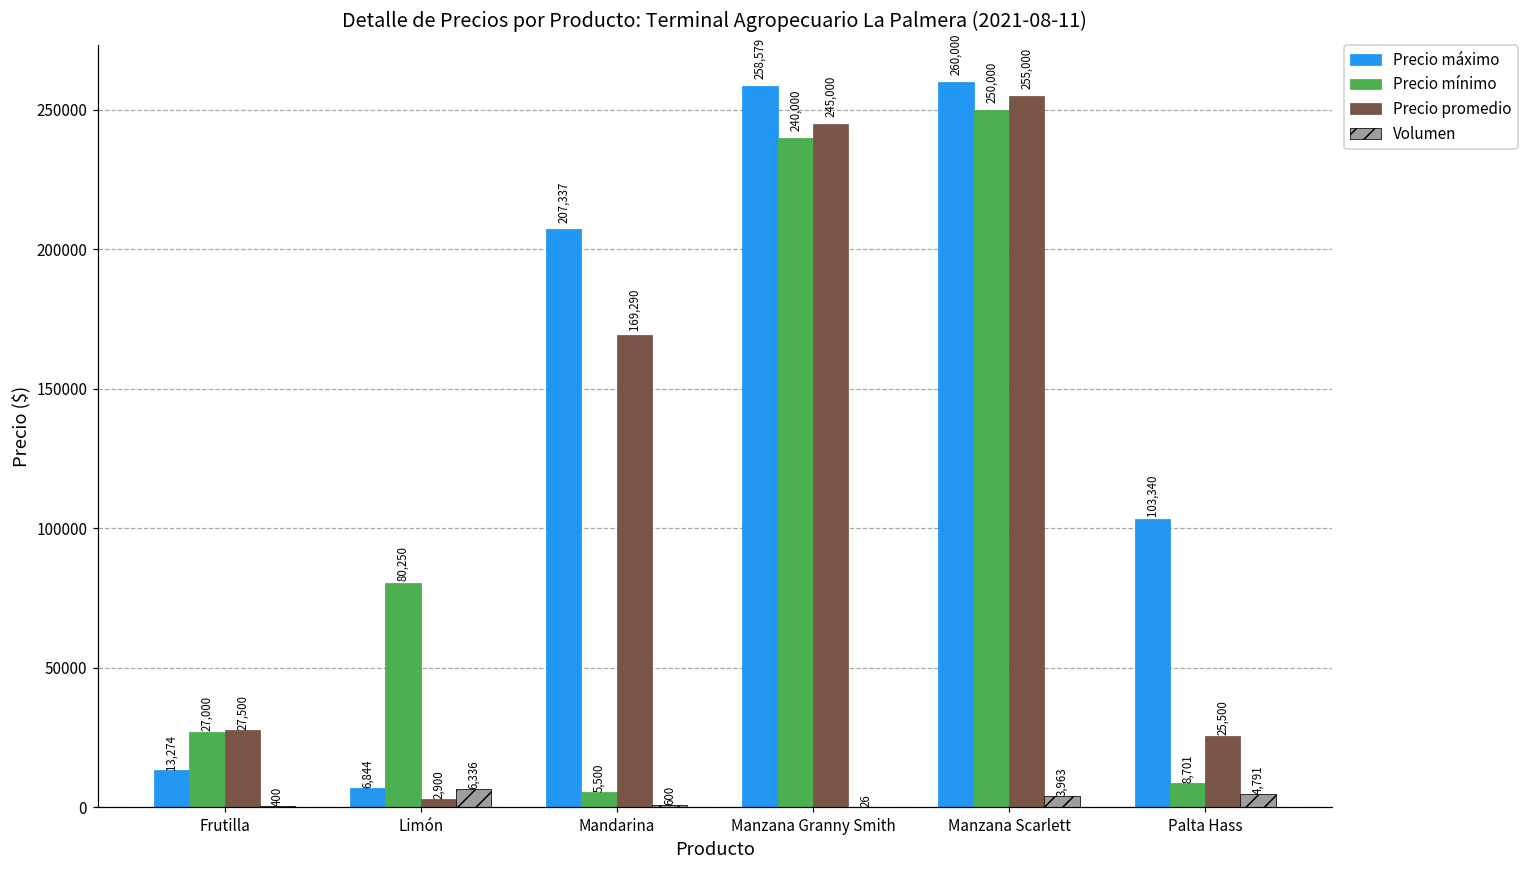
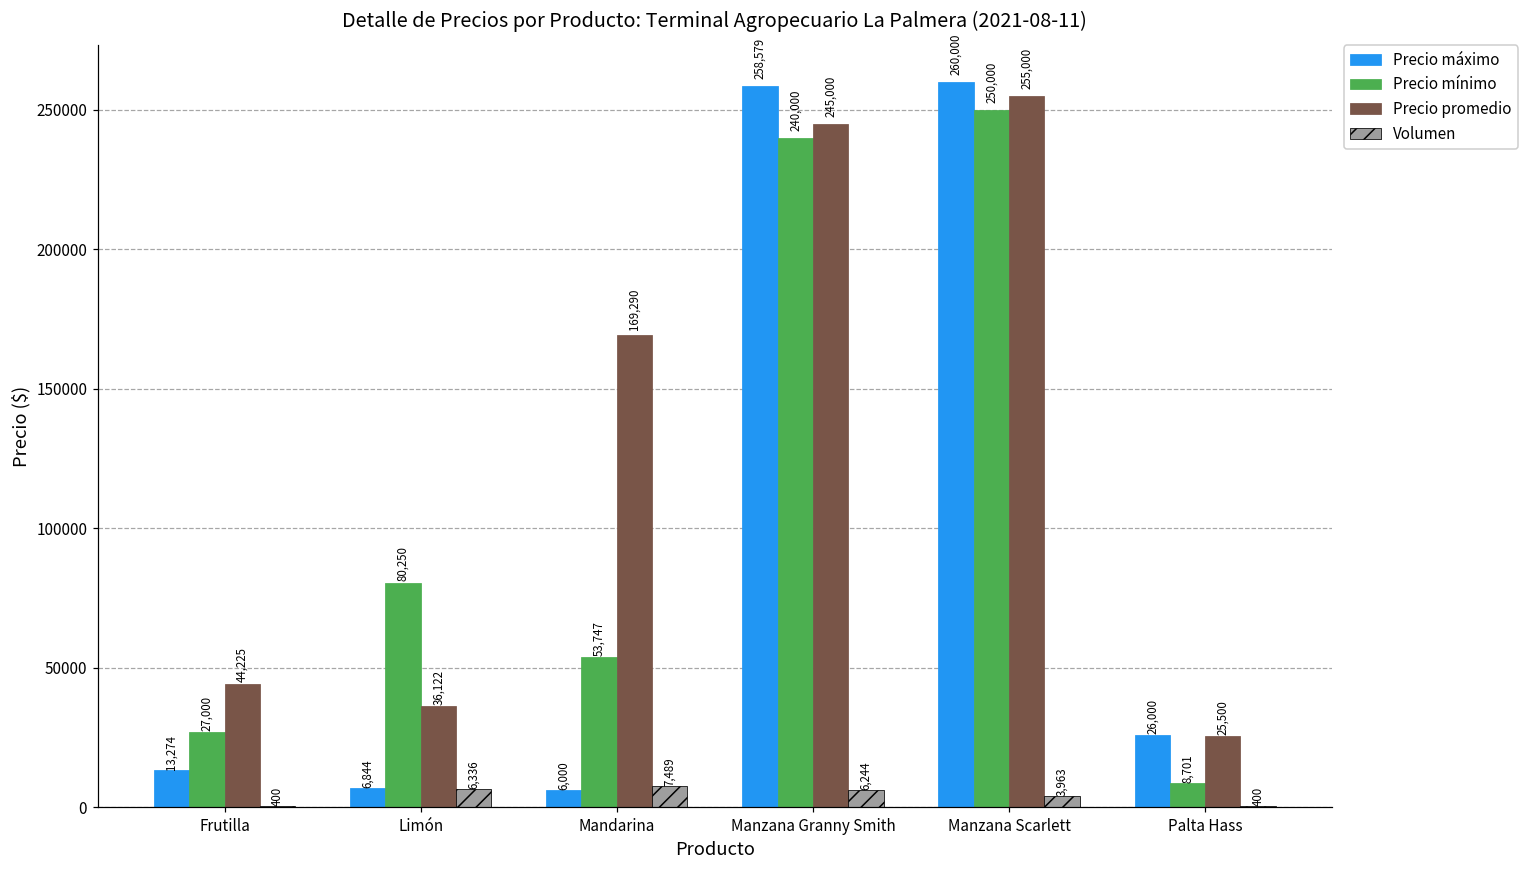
Precio promedio, Frutilla: 27,500 -> 44,225
Precio promedio, Limón: 2,900 -> 36,122
Precio máximo, Mandarina: 207,337 -> 6,000
Precio mínimo, Mandarina: 5,500 -> 53,747
Volumen, Mandarina: 600 -> 7,489
Volumen, Manzana Granny Smith: 26 -> 6,244
Precio máximo, Palta Hass: 103,340 -> 26,000
Volumen, Palta Hass: 4,791 -> 400
